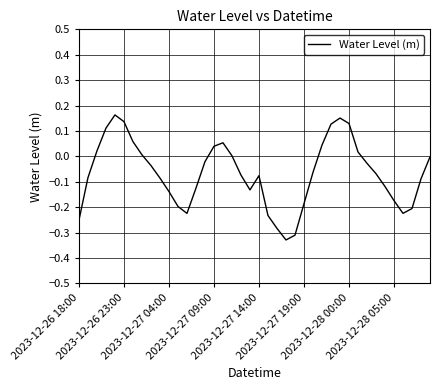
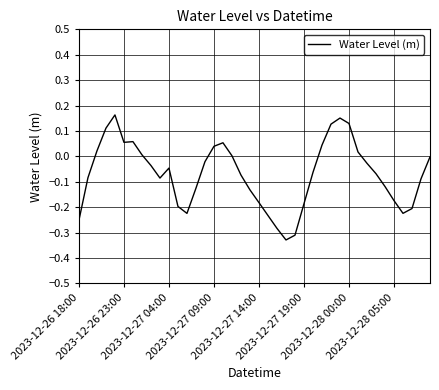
2023-12-26 23:00: 0.14 -> 0.06
2023-12-27 04:00: -0.14 -> -0.05
2023-12-27 14:00: -0.08 -> -0.18
